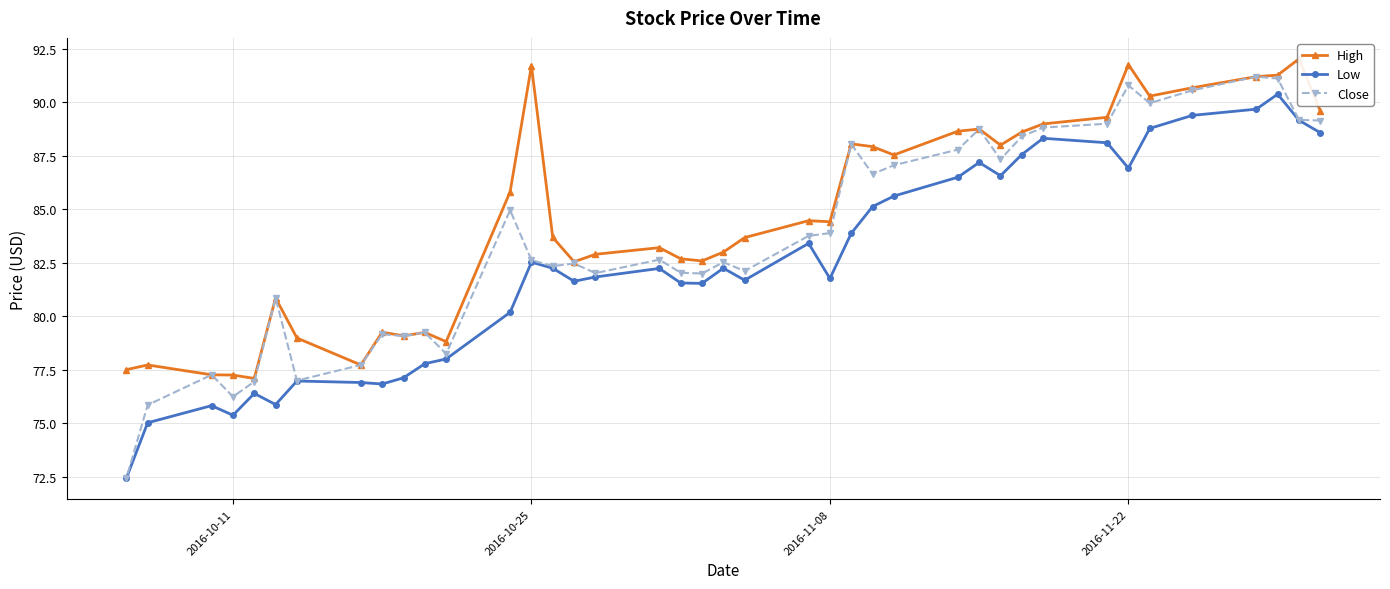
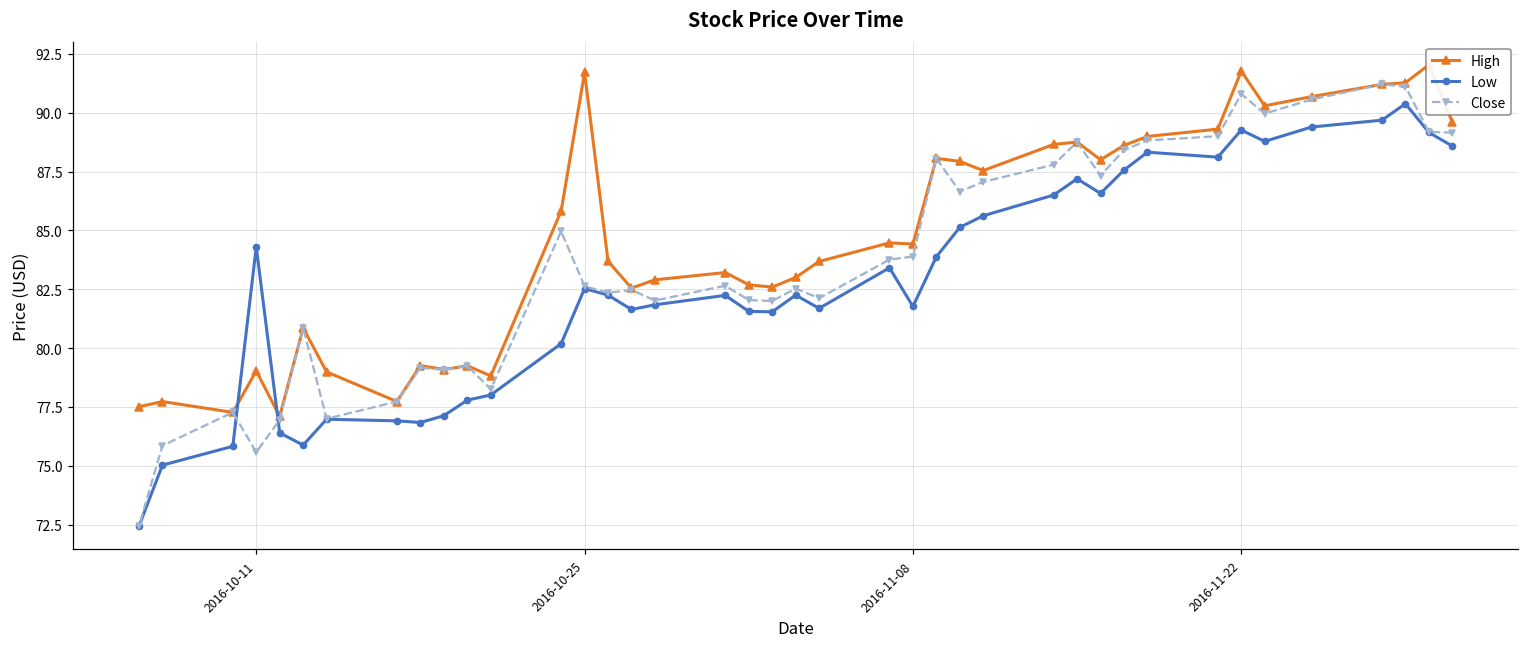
High, 2016-10-11: 77.3 -> 79.0
Low, 2016-10-11: 75.4 -> 84.3
Close, 2016-10-11: 76.3 -> 75.6
Low, 2016-11-22: 86.9 -> 89.3
